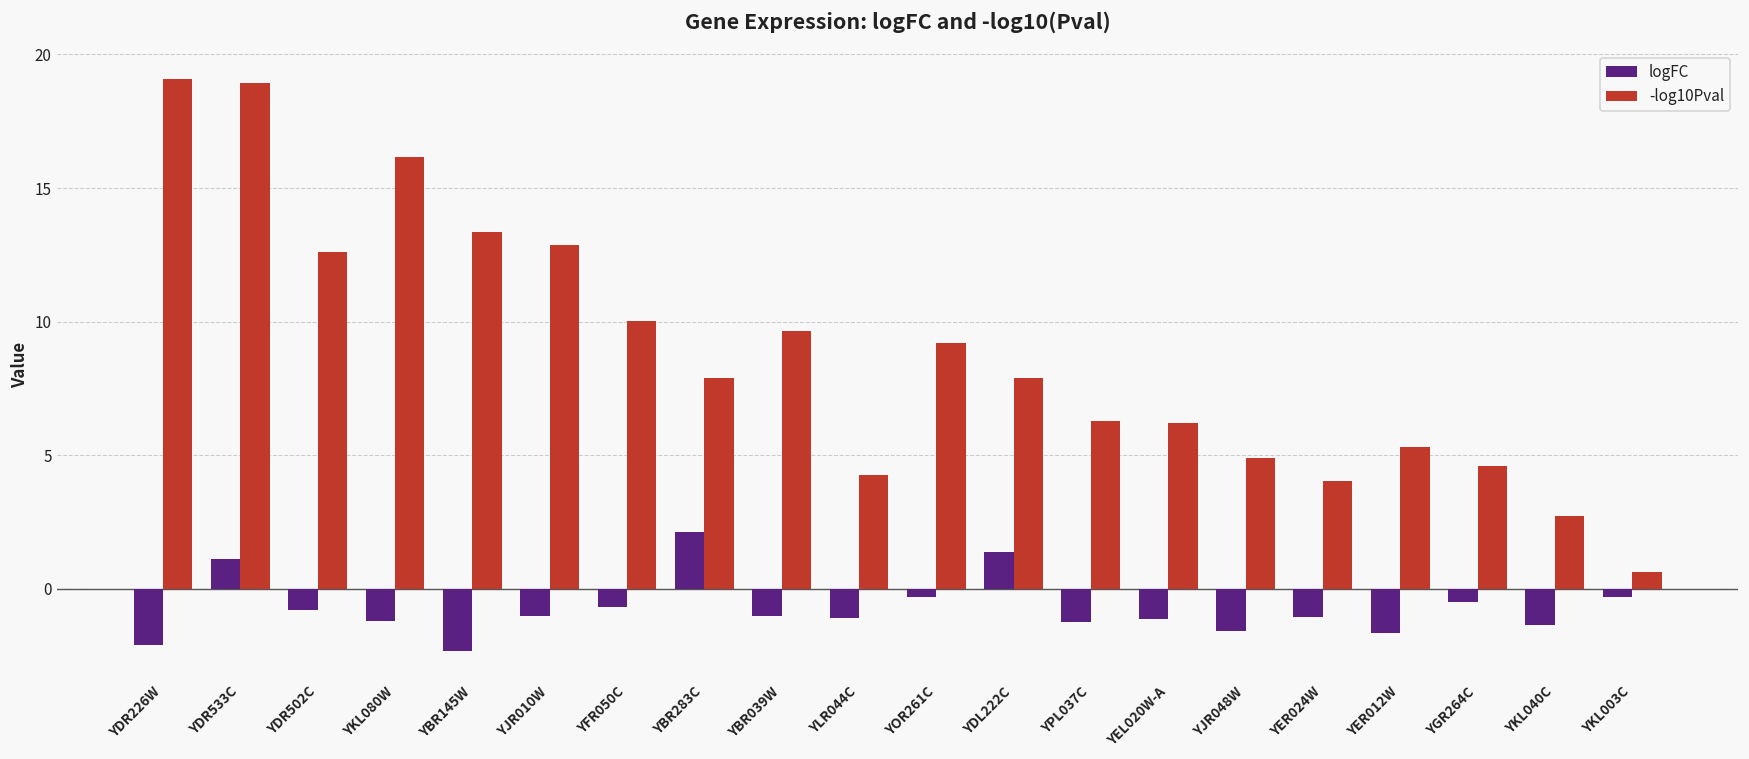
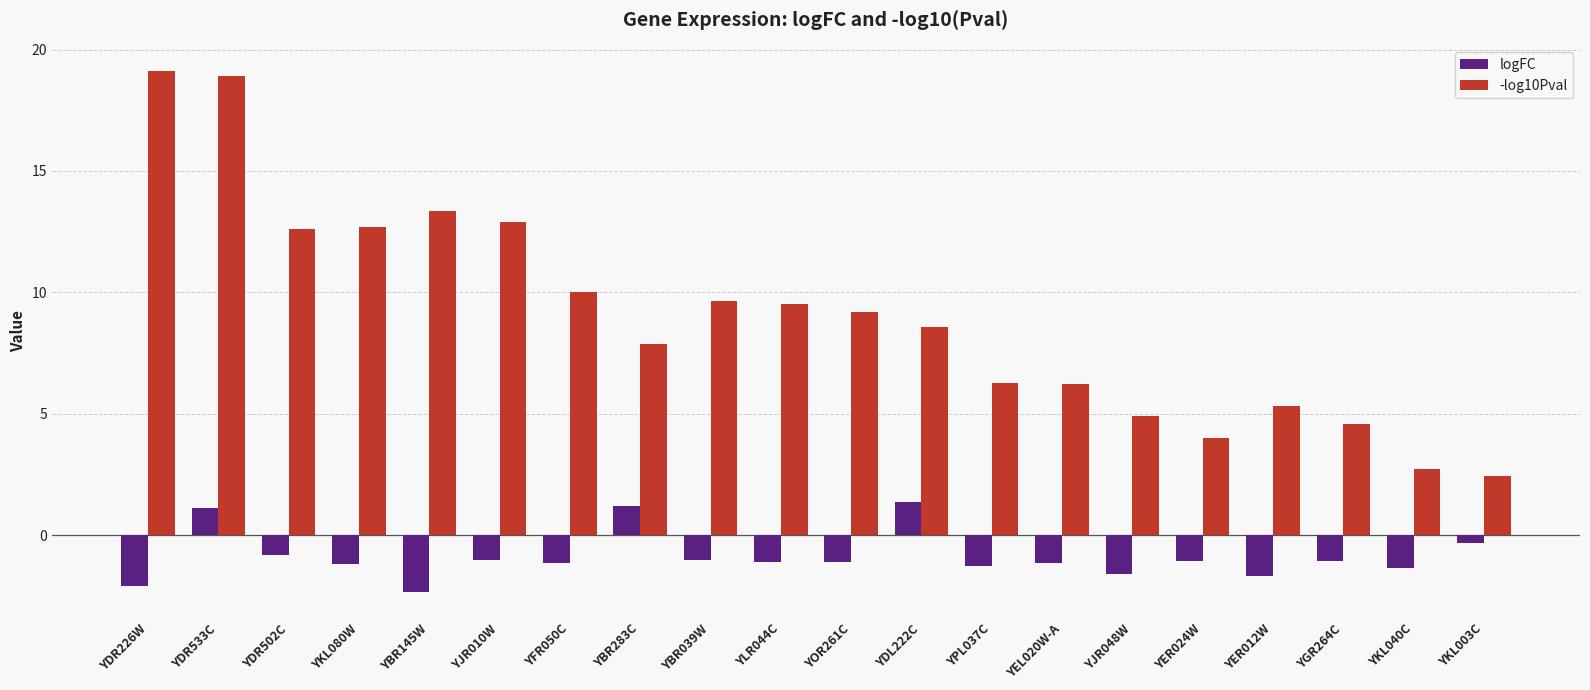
-log10Pval, YKL080W: 16.2 -> 12.7
logFC, YFR050C: -0.7 -> -1.1
logFC, YBR283C: 2.1 -> 1.2
-log10Pval, YLR044C: 4.3 -> 9.5
logFC, YOR261C: -0.3 -> -1.1
-log10Pval, YDL222C: 7.9 -> 8.6
logFC, YGR264C: -0.5 -> -1.0
-log10Pval, YKL003C: 0.6 -> 2.5
